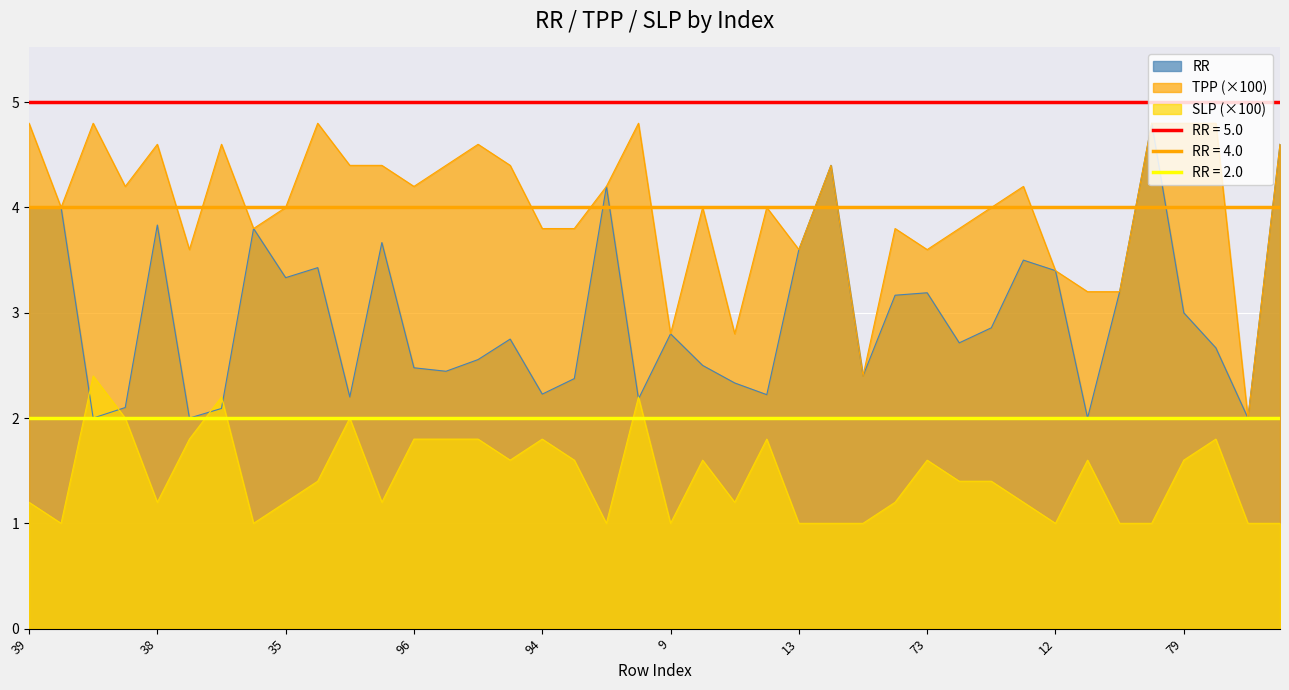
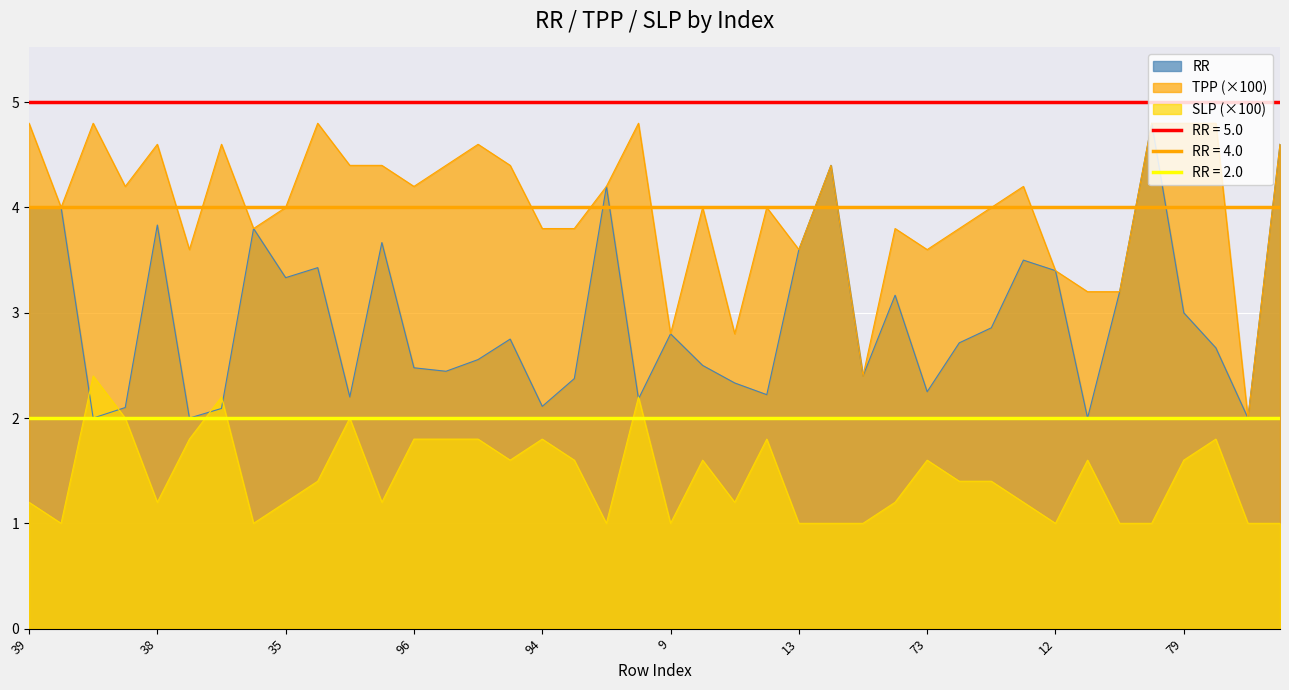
RR, 94: 2.23 -> 2.11
RR, 73: 3.19 -> 2.25
